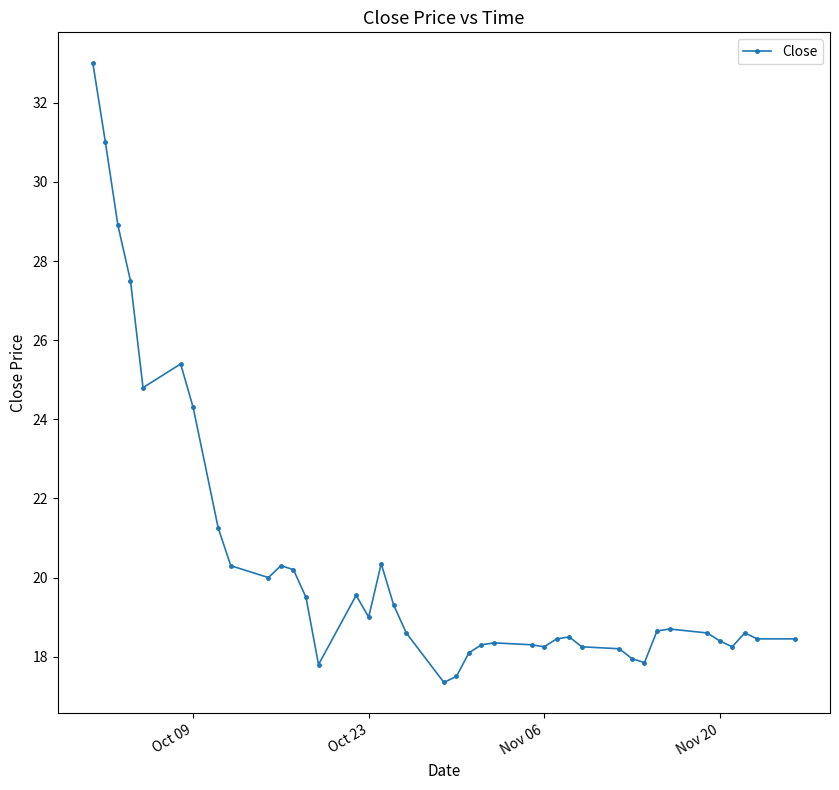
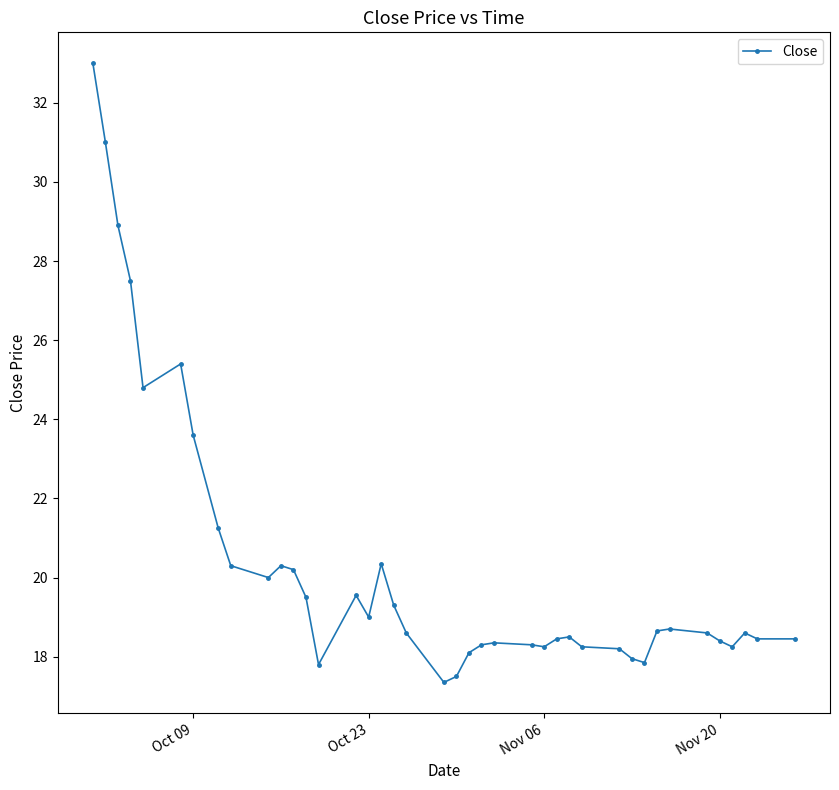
Oct 09: 24.3 -> 23.6
